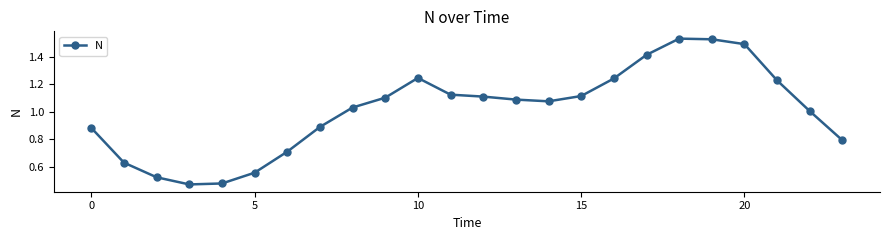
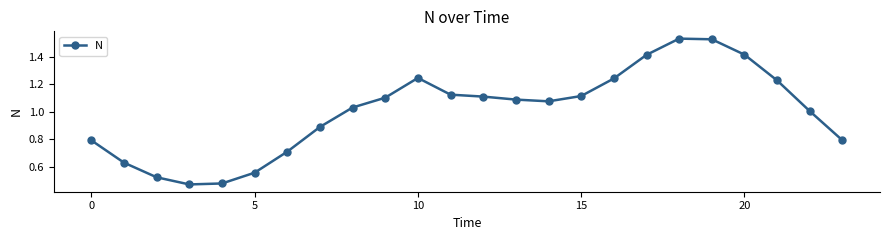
0: 0.88 -> 0.79
20: 1.49 -> 1.41
